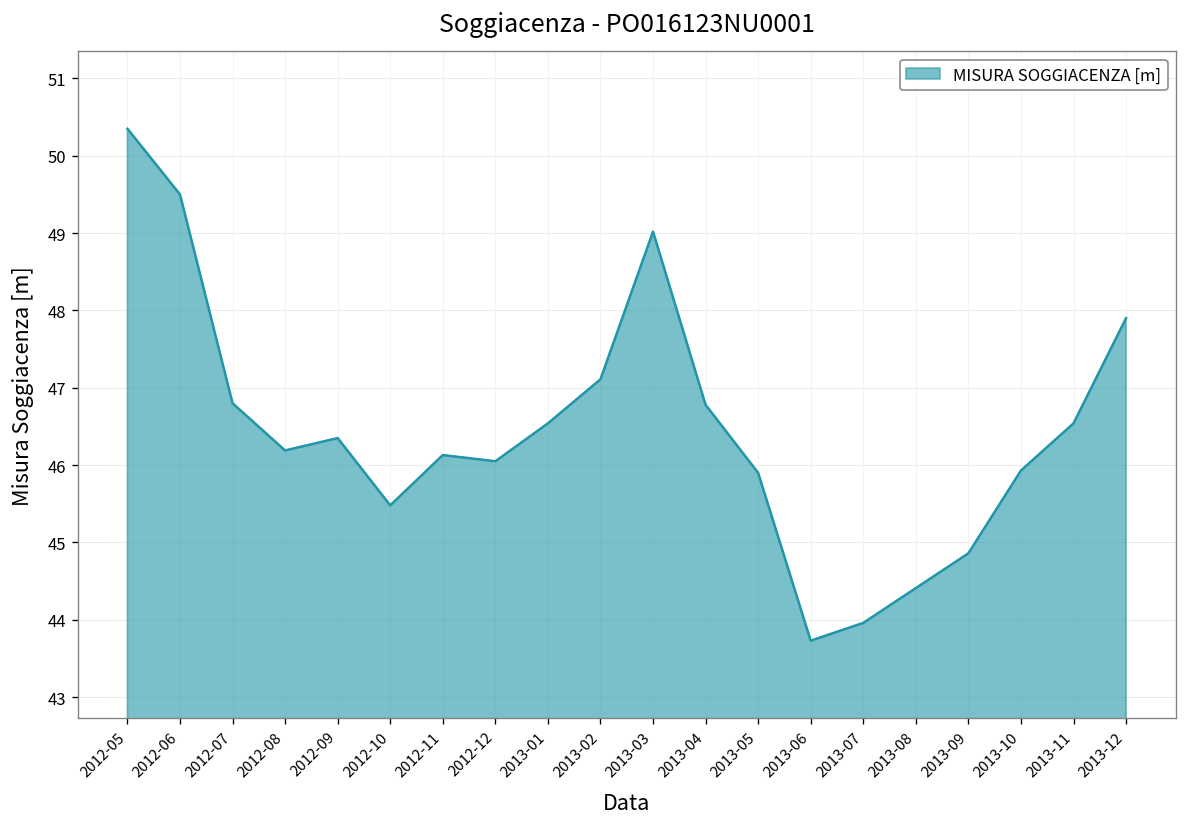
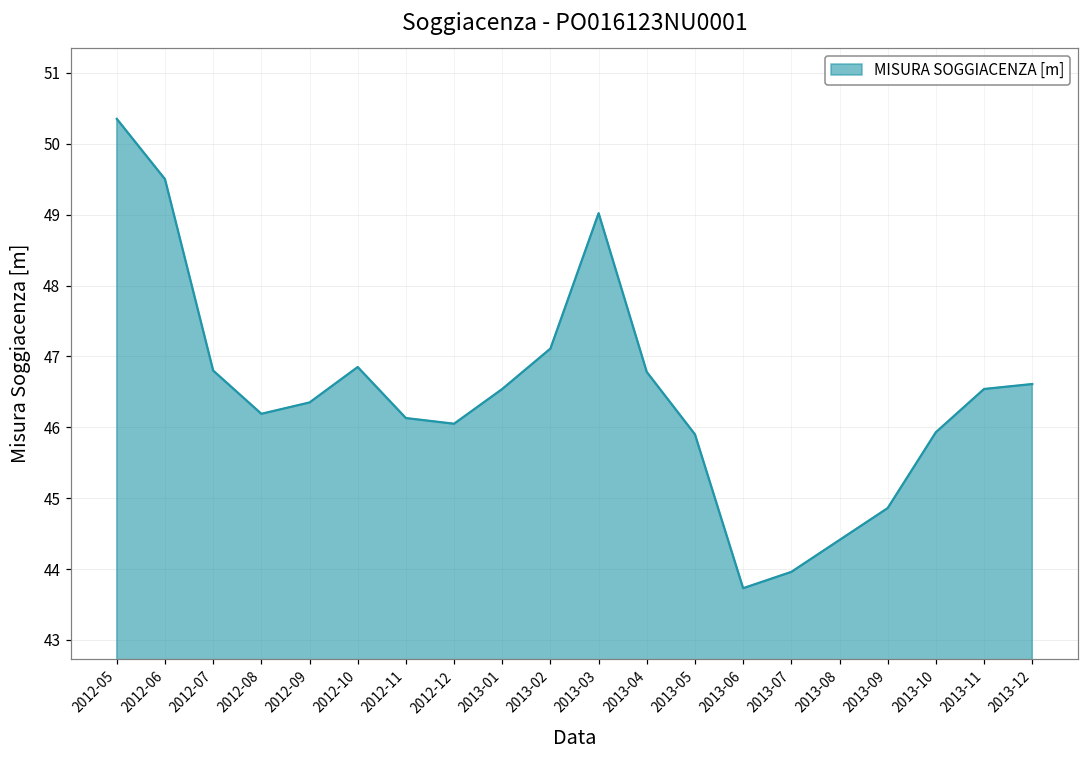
2012-10: 45.5 -> 46.9
2013-12: 47.9 -> 46.6
